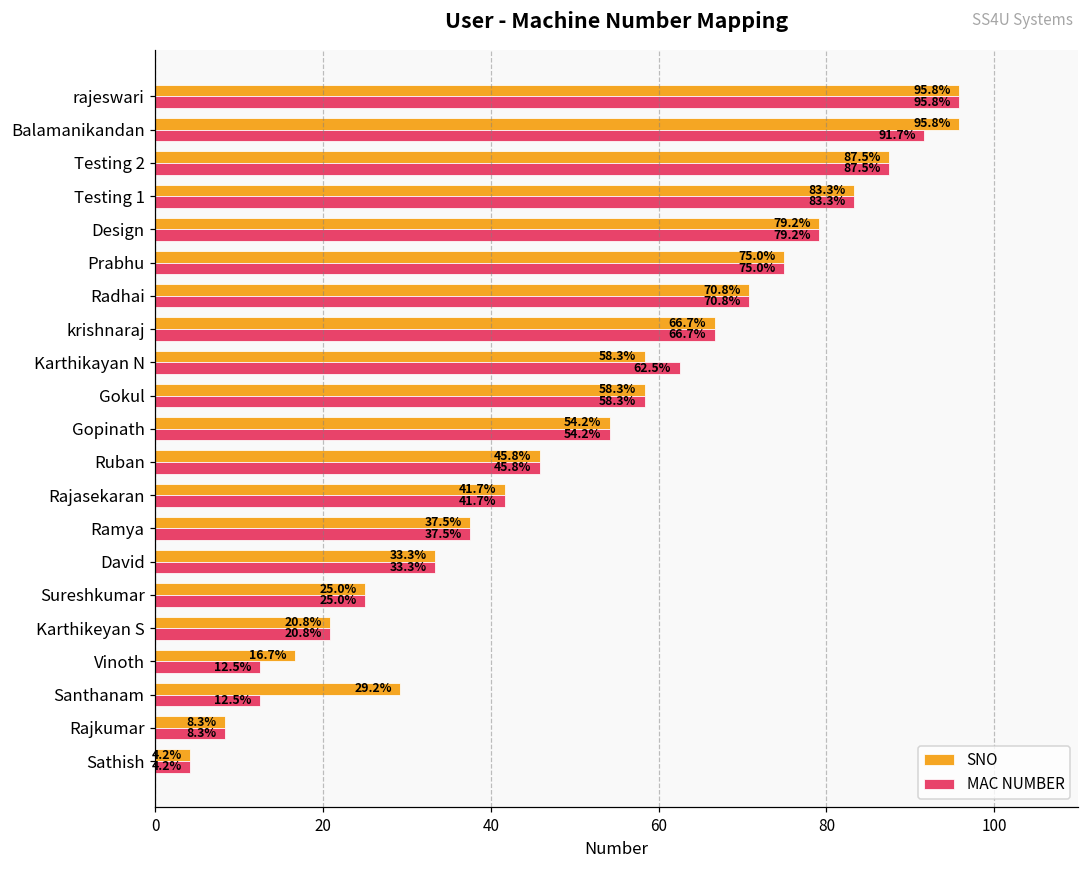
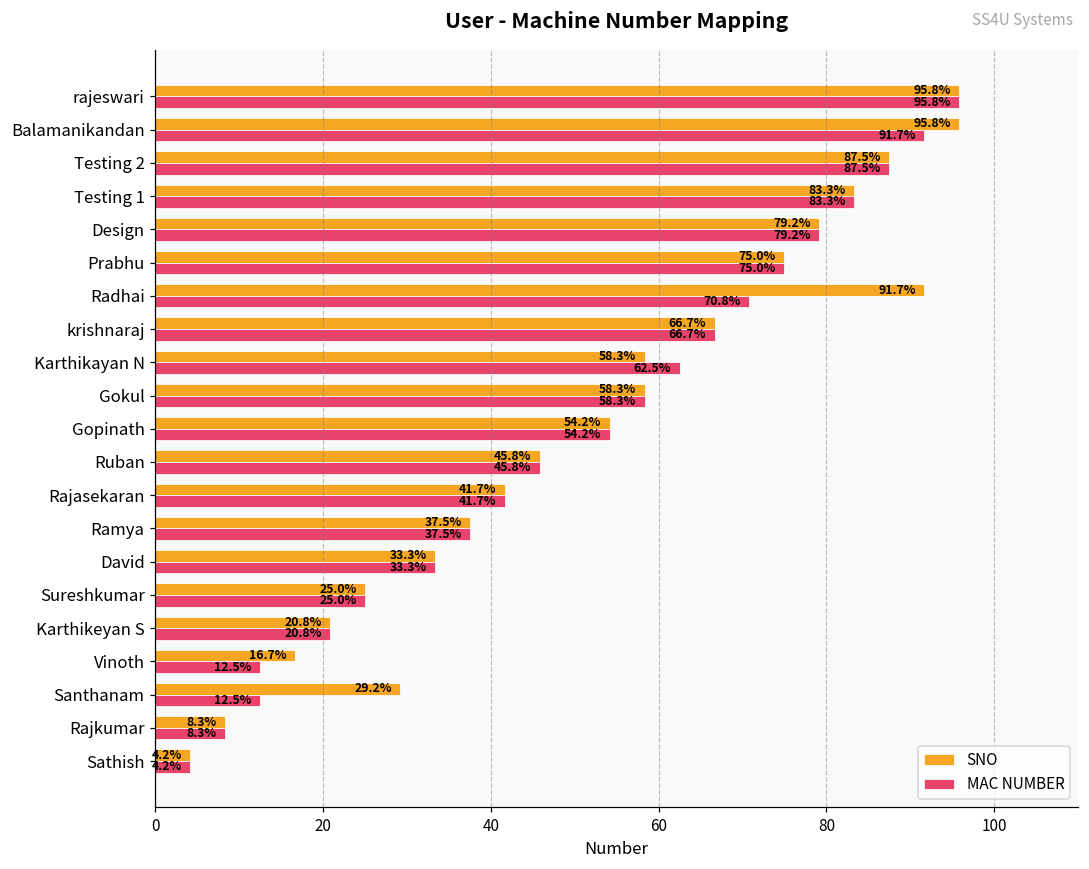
SNO, Radhai: 70.8% -> 91.7%
